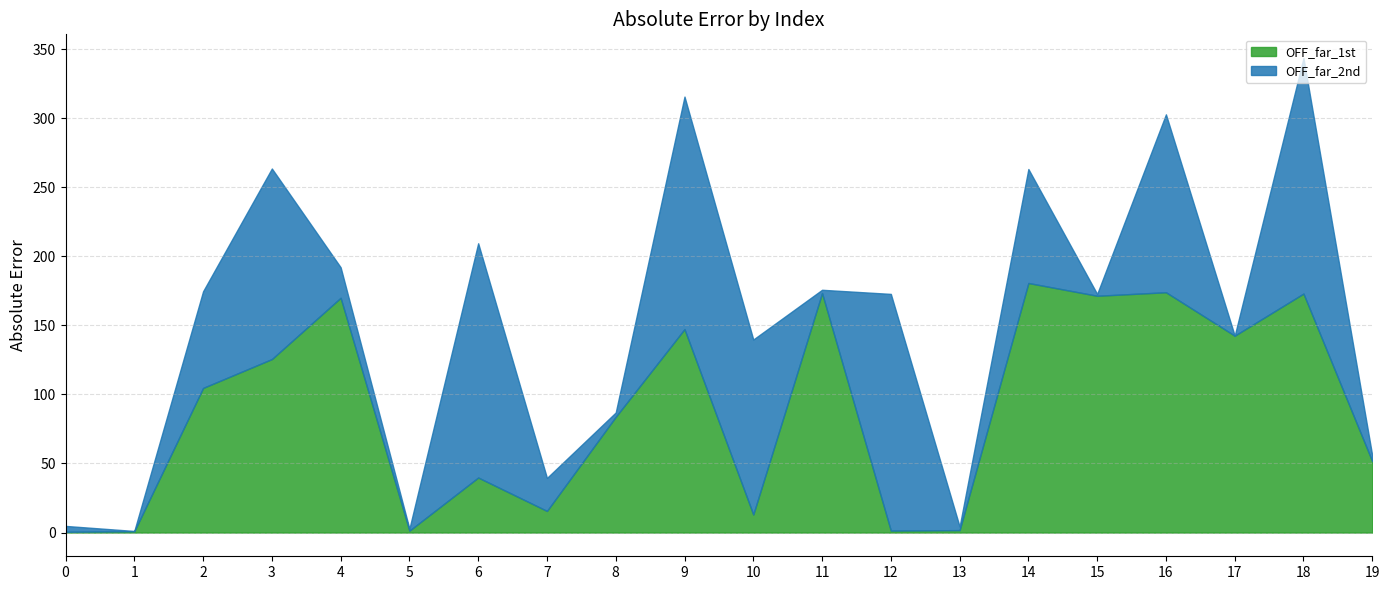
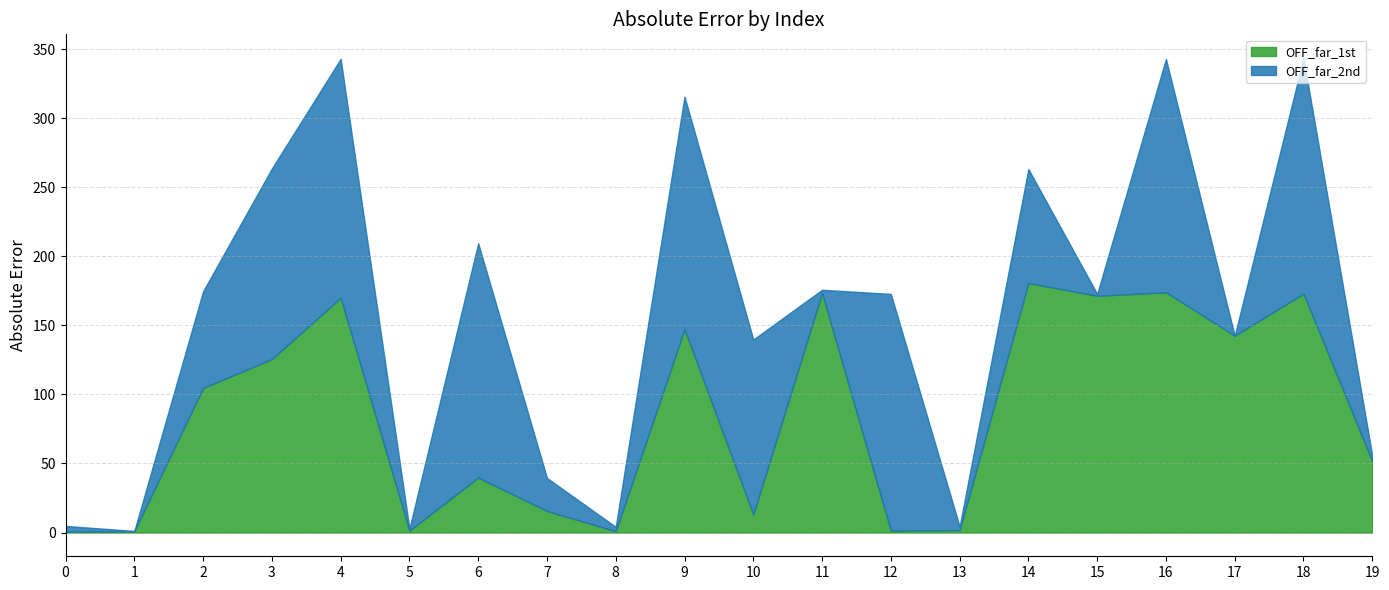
OFF_far_2nd, 4: 22 -> 173
OFF_far_1st, 8: 84 -> 1
OFF_far_2nd, 16: 129 -> 169
